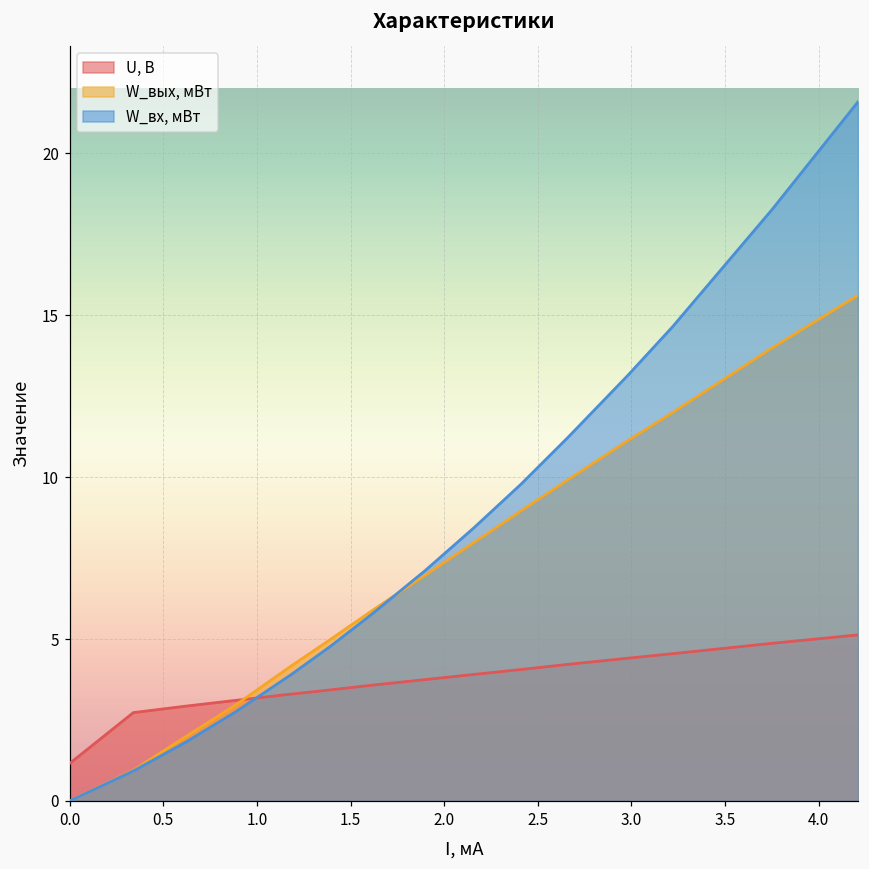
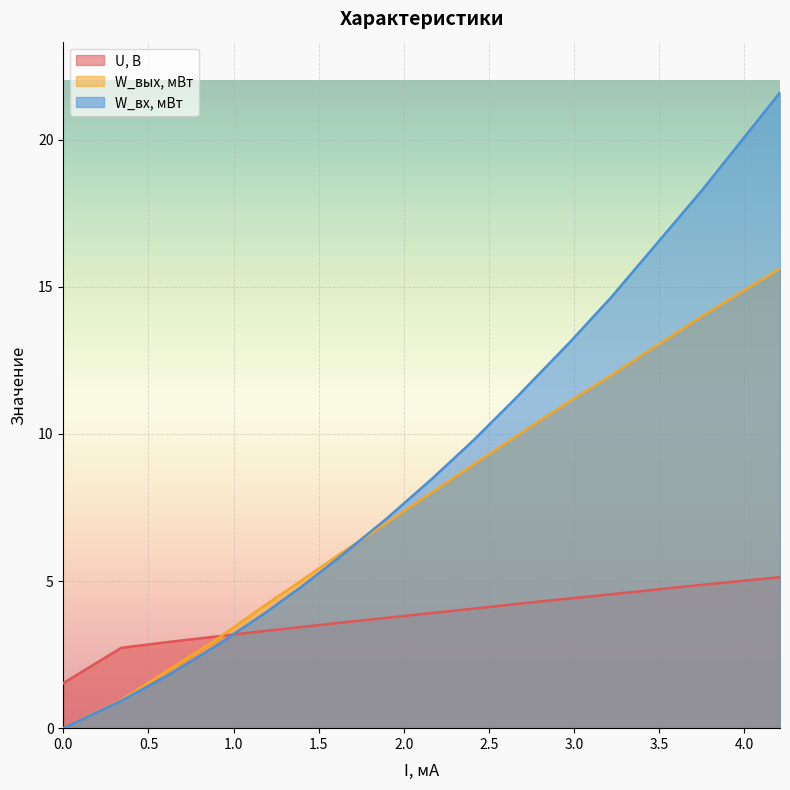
U, В, 0.0: 1.2 -> 1.5
